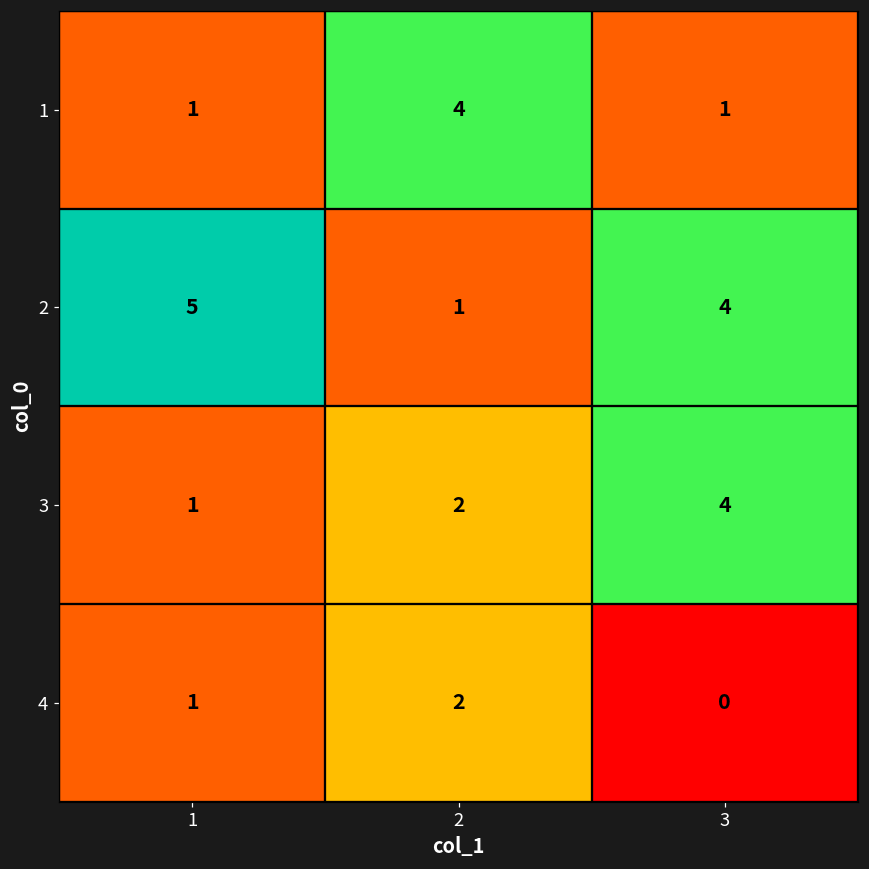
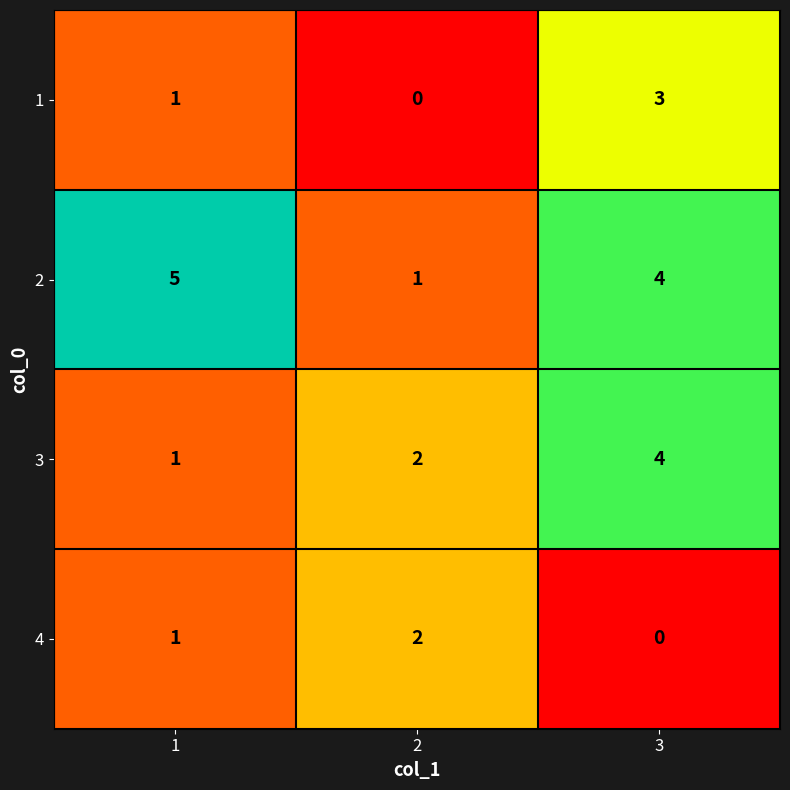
1, 2: 4 -> 0
1, 3: 1 -> 3
